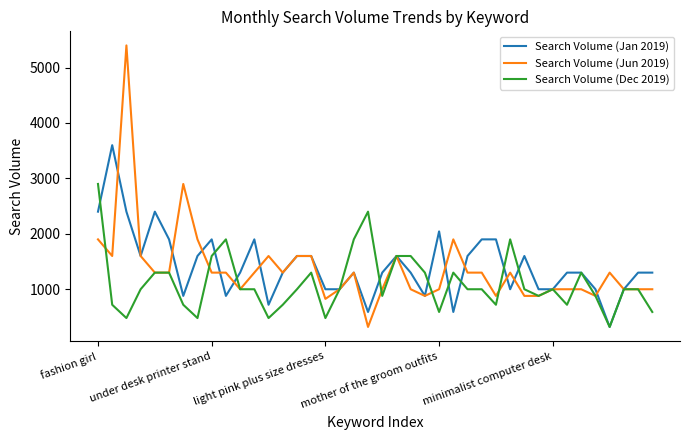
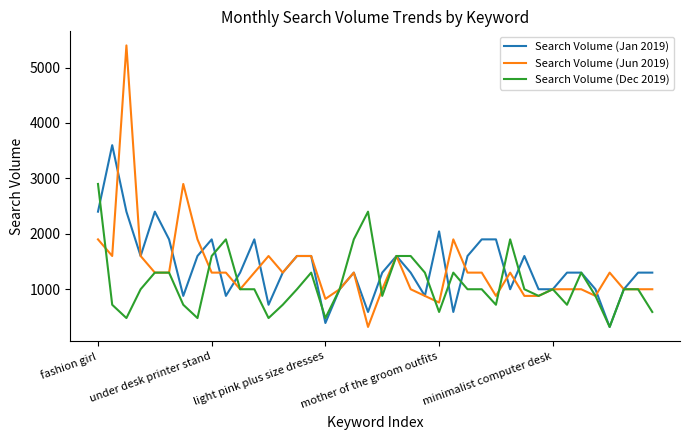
Search Volume (Jan 2019), light pink plus size dresses: 1000 -> 400
Search Volume (Jun 2019), mother of the groom outfits: 1000 -> 800
